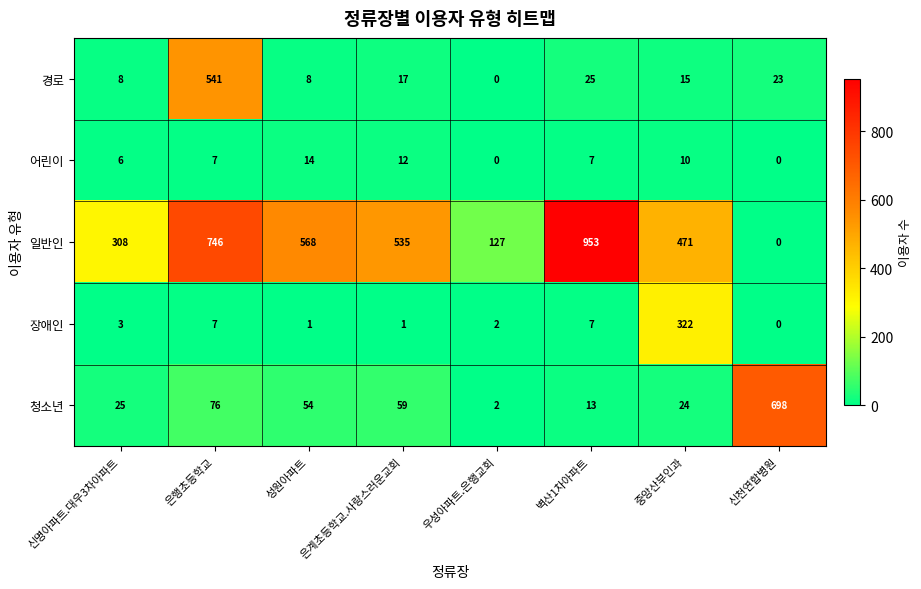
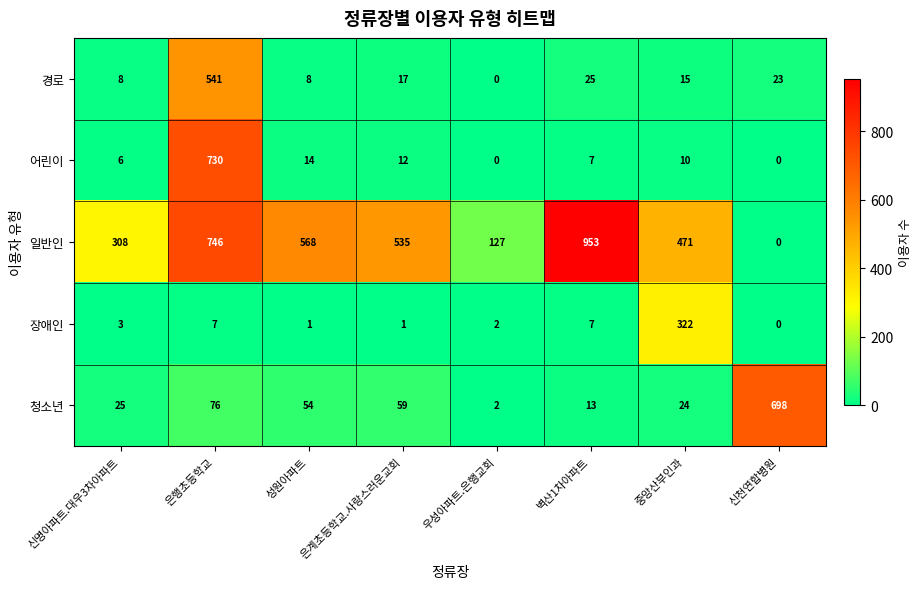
어린이, 은행초등학교: 7 -> 730
